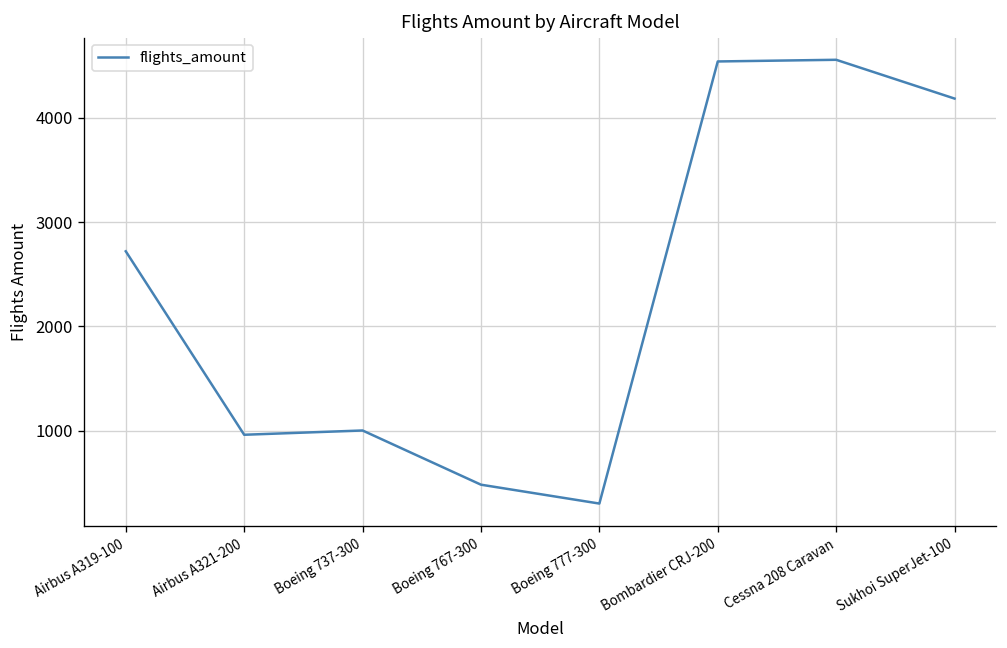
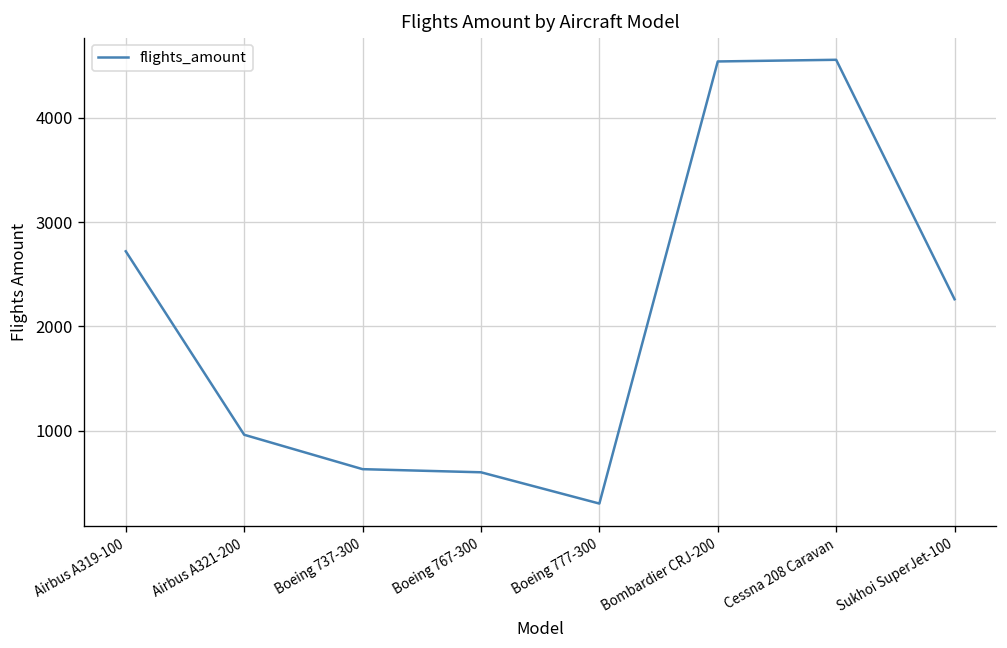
Boeing 737-300: 1000 -> 600
Boeing 767-300: 500 -> 600
Sukhoi SuperJet-100: 4200 -> 2300
